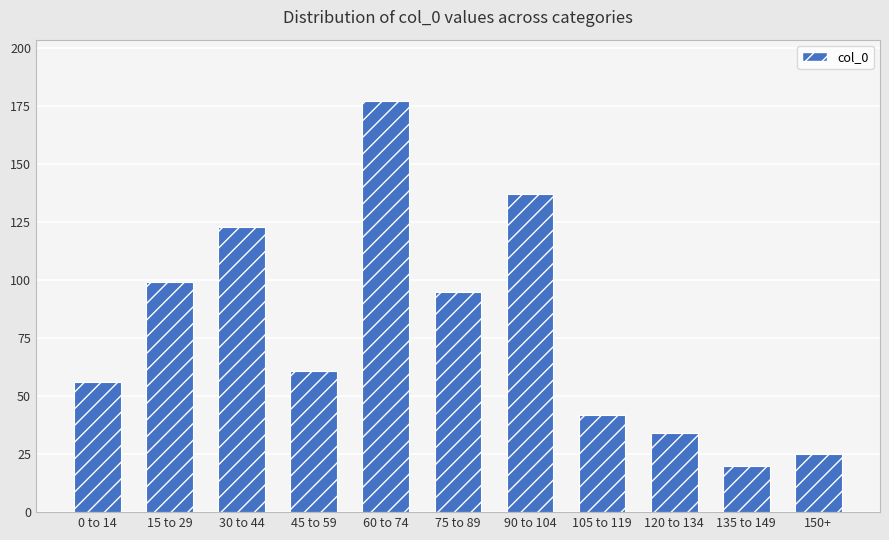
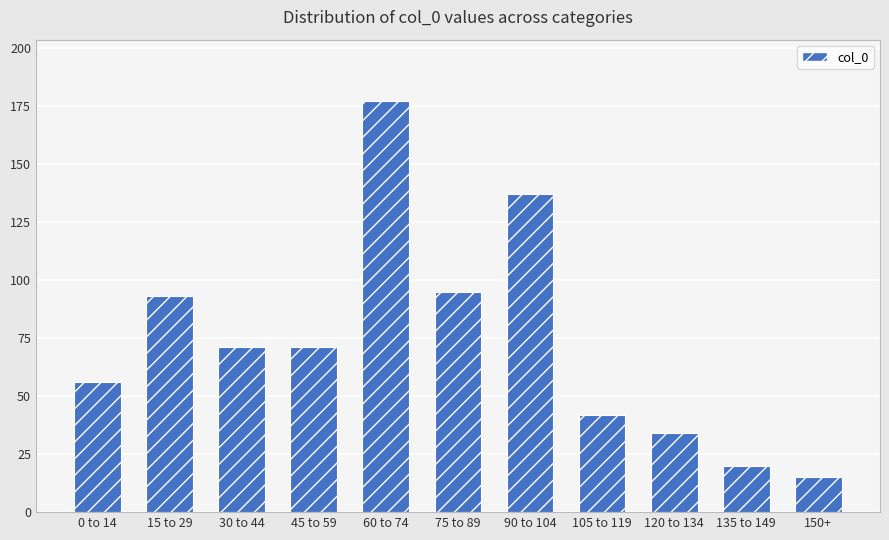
15 to 29: 99 -> 93
30 to 44: 123 -> 71
45 to 59: 61 -> 71
150+: 25 -> 15
